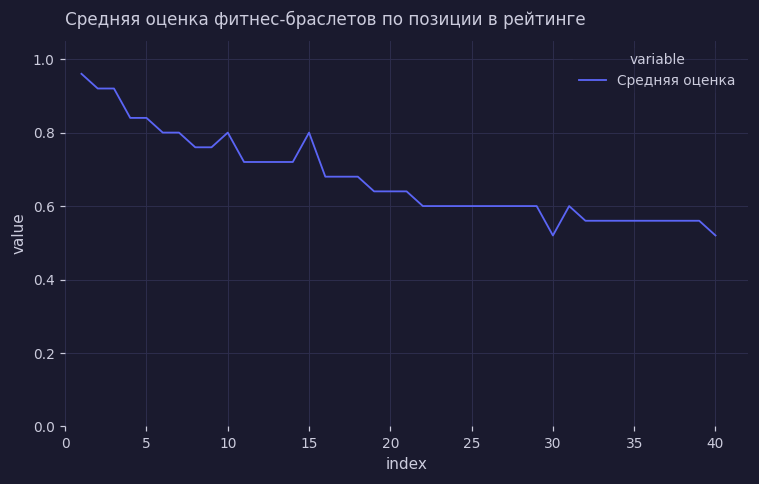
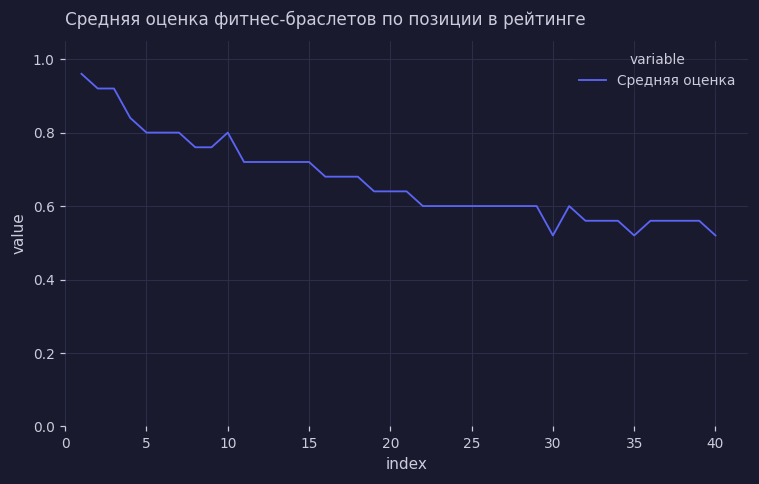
5: 0.84 -> 0.80
15: 0.80 -> 0.72
35: 0.56 -> 0.52
